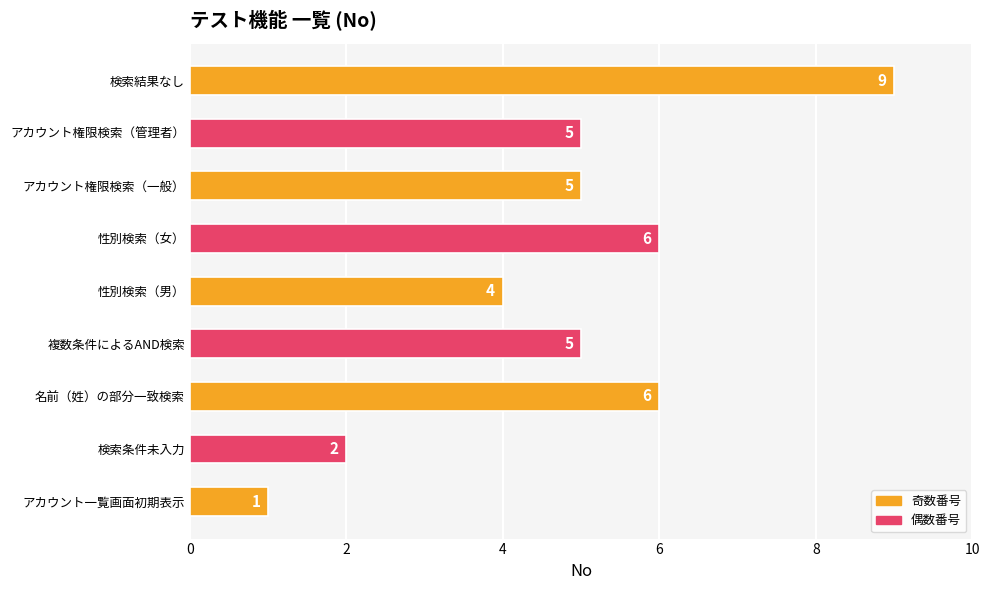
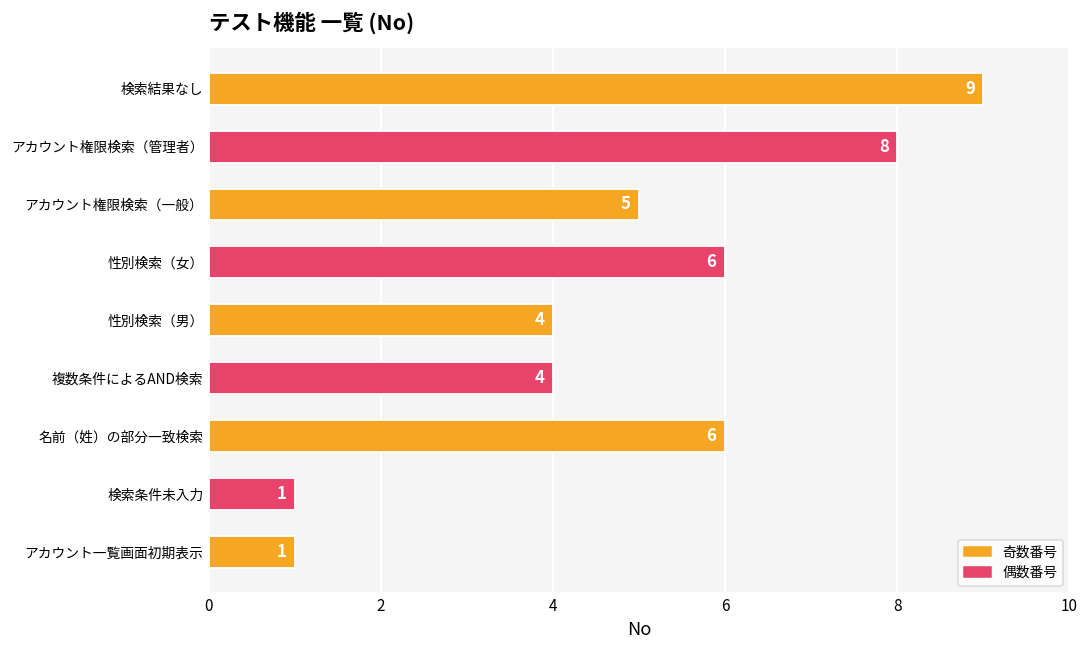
アカウント権限検索（管理者）: 5 -> 8
複数条件によるAND検索: 5 -> 4
検索条件未入力: 2 -> 1
